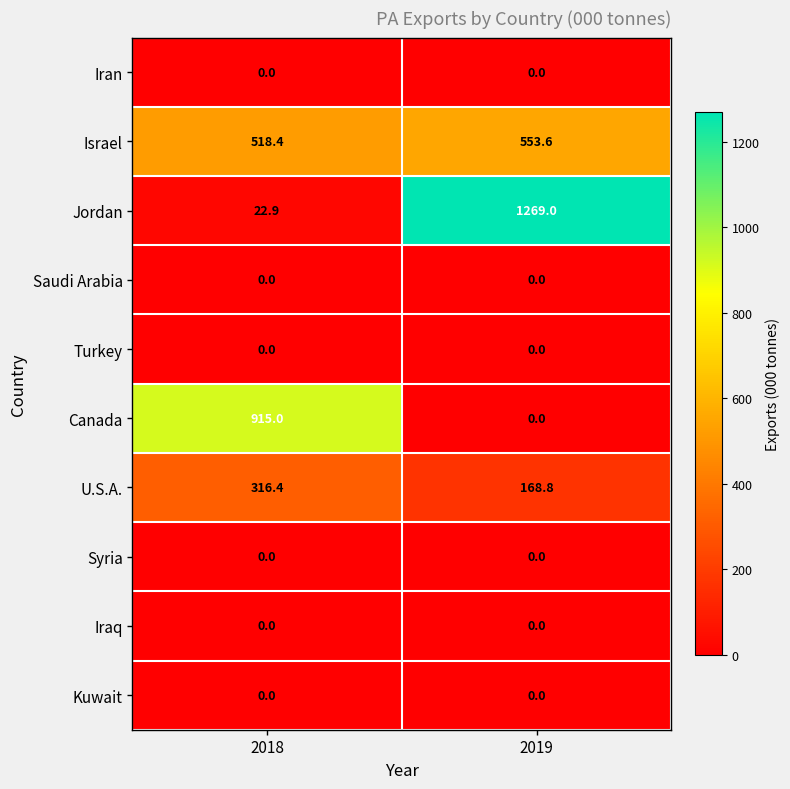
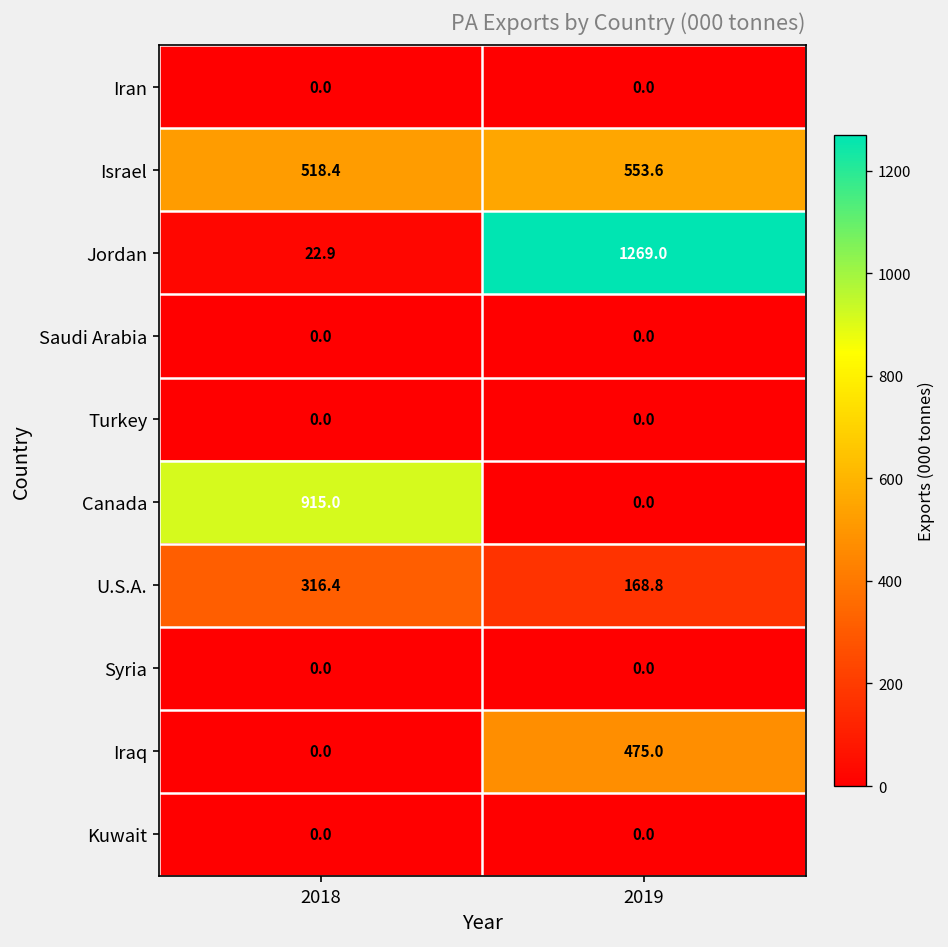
Iraq, 2019: 0.0 -> 475.0
